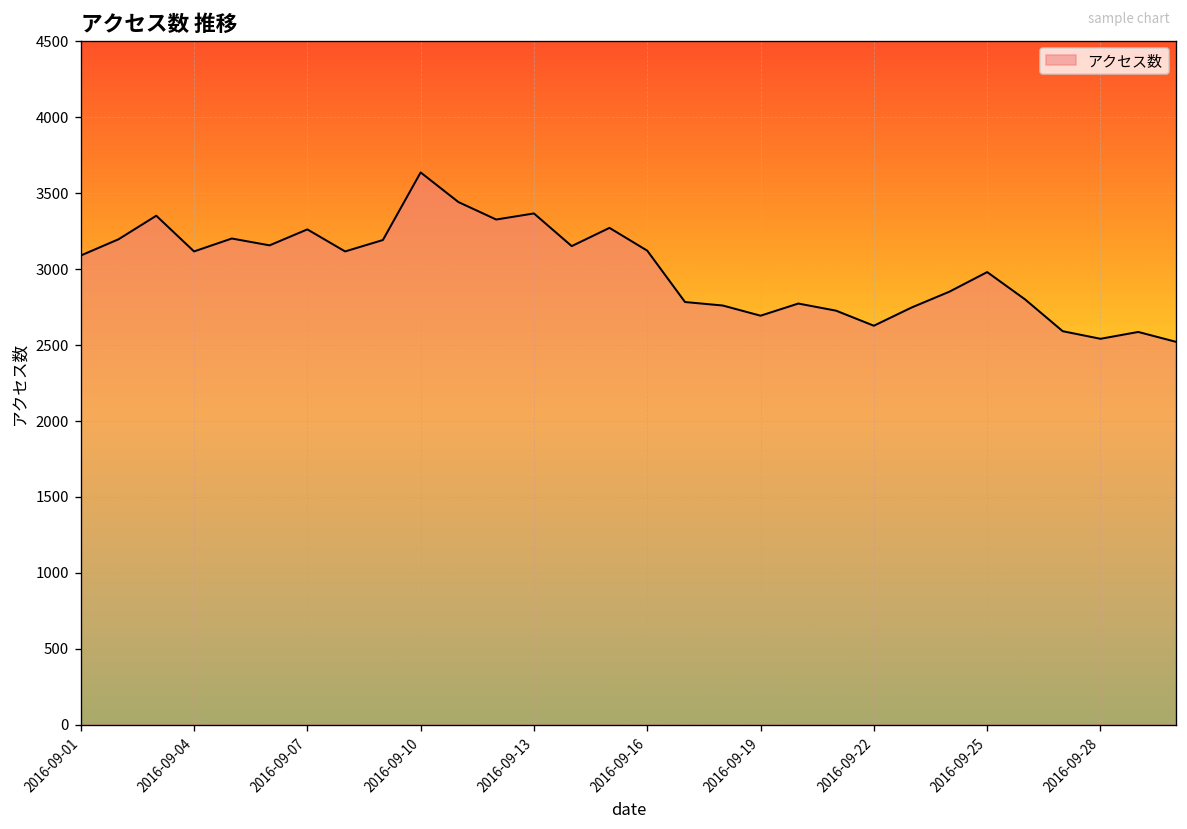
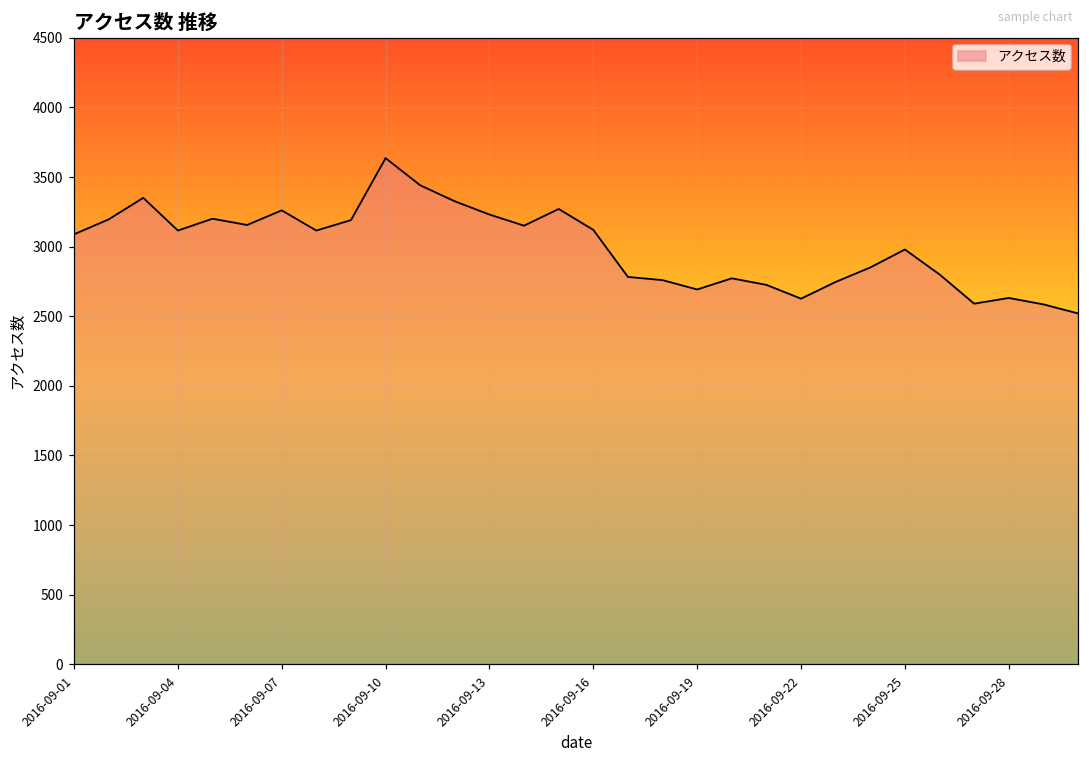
2016-09-13: 3370 -> 3230
2016-09-28: 2540 -> 2630
